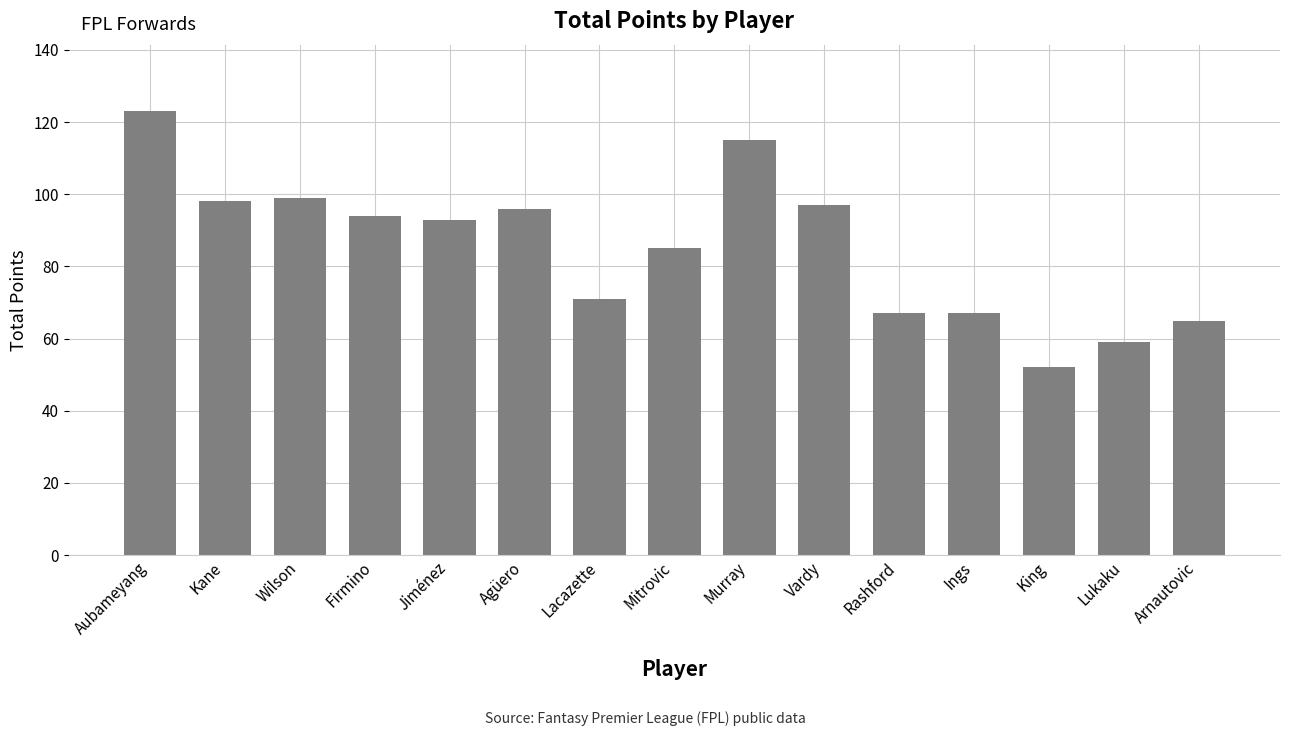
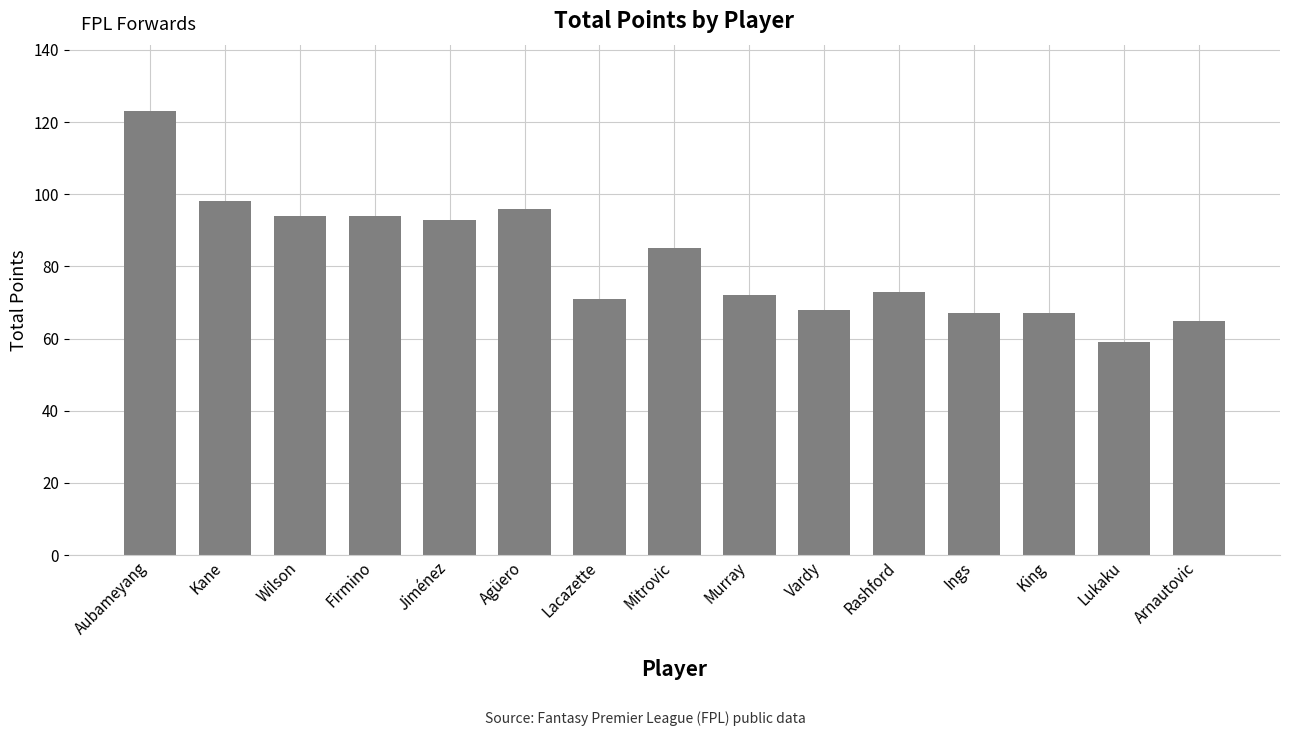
Wilson: 99 -> 94
Murray: 115 -> 72
Vardy: 97 -> 68
Rashford: 67 -> 73
King: 52 -> 67
